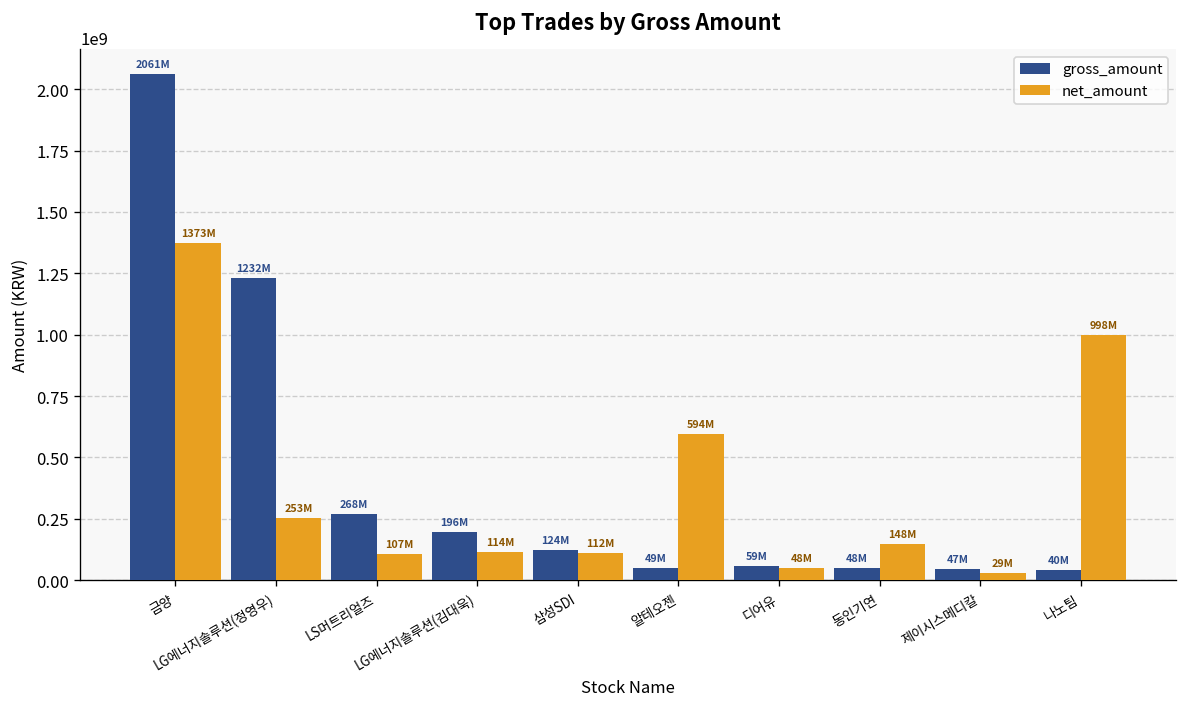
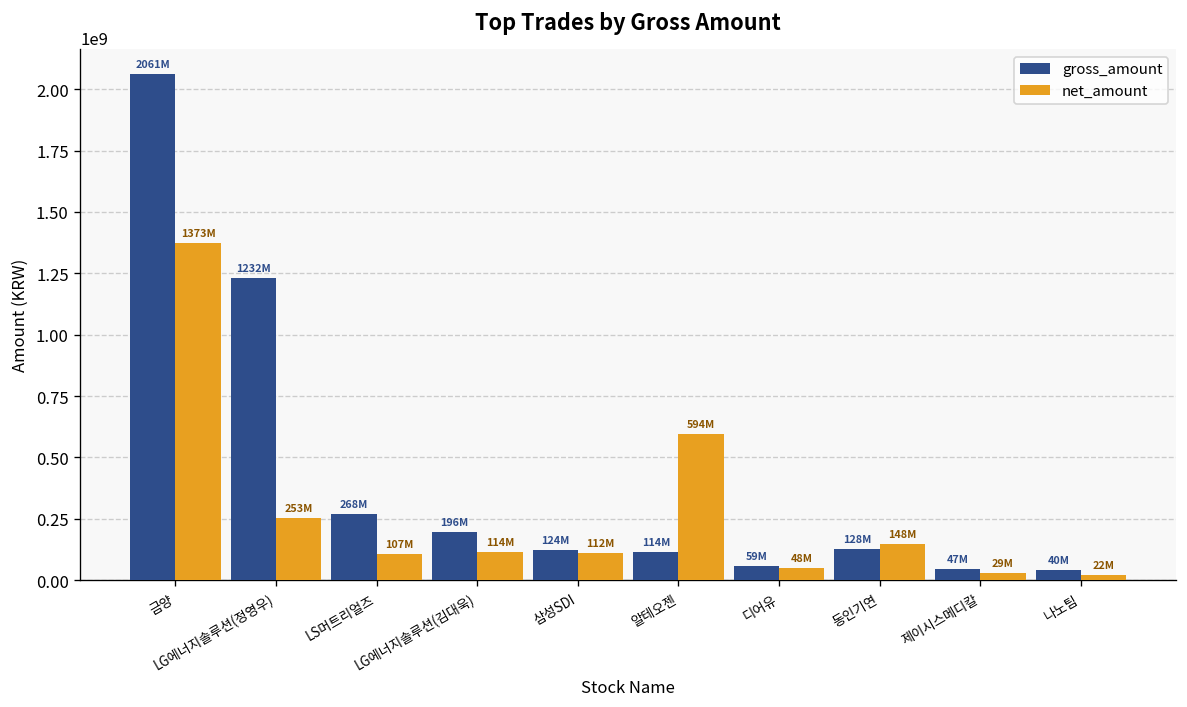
gross_amount, 알테오젠: 49M -> 114M
gross_amount, 동인기연: 48M -> 128M
net_amount, 나노팀: 998M -> 22M
